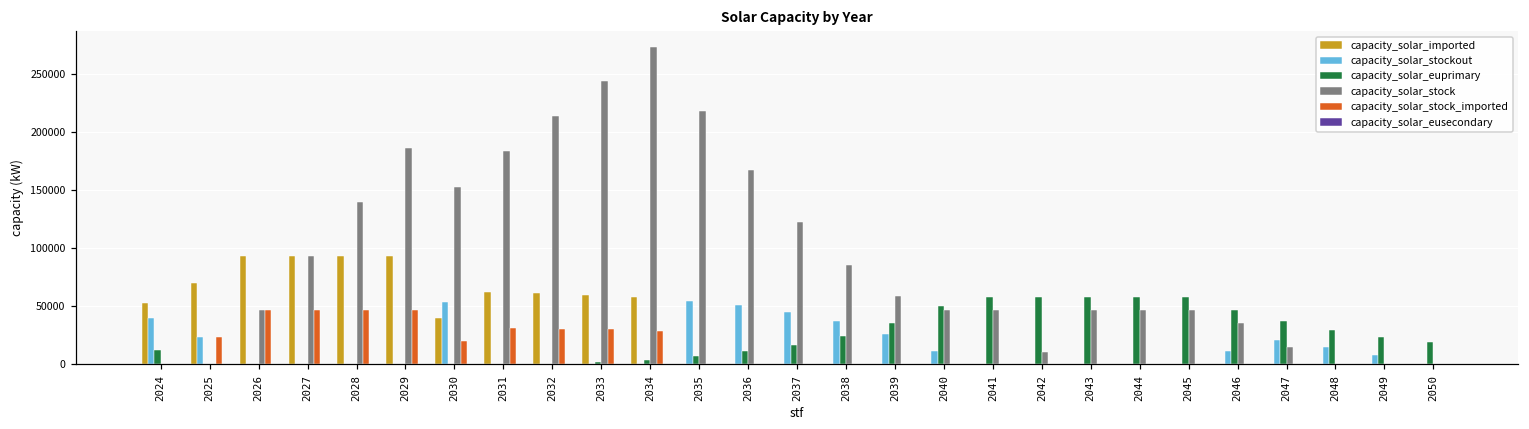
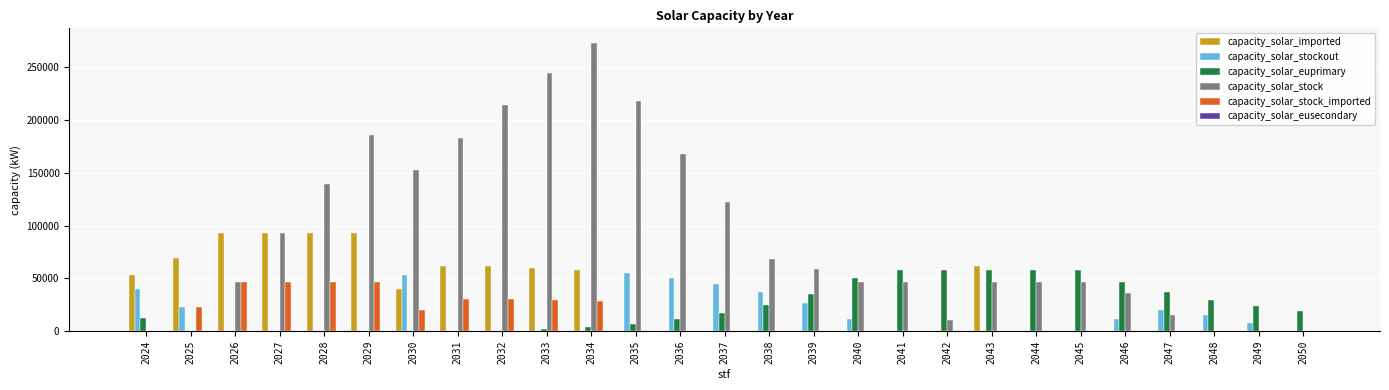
capacity_solar_stock, 2038: 85000 -> 69000
capacity_solar_imported, 2043: 0 -> 62000
